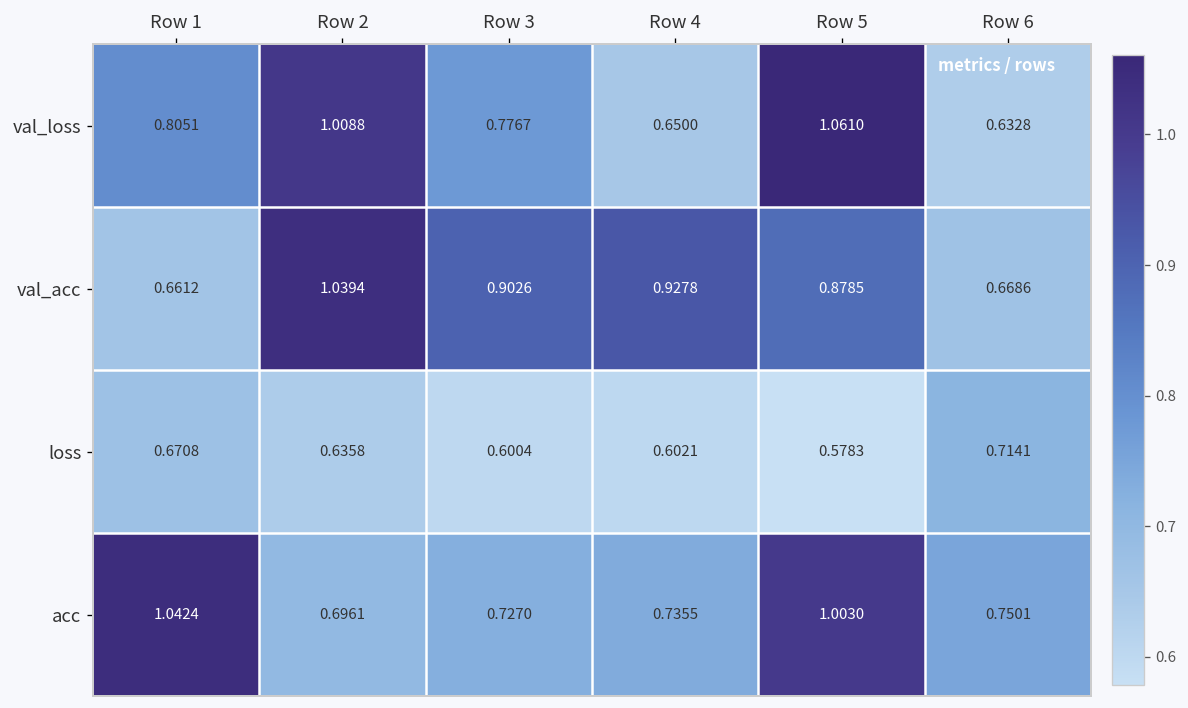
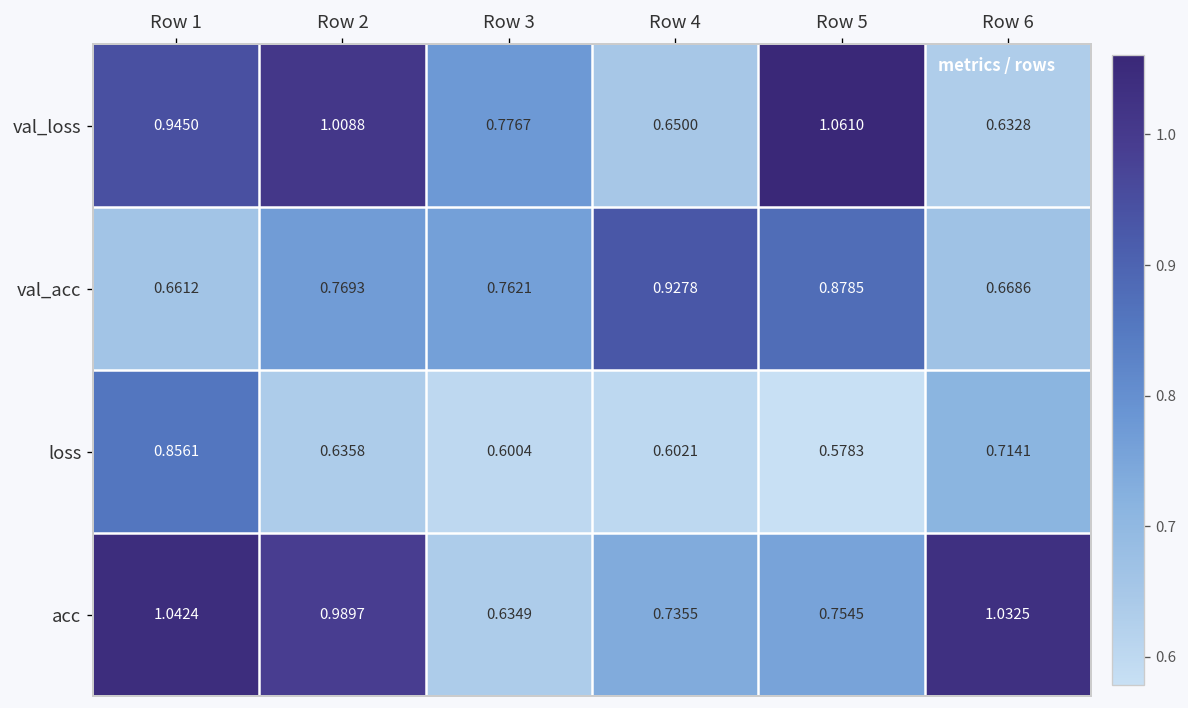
val_loss, Row 1: 0.8051 -> 0.9450
val_acc, Row 2: 1.0394 -> 0.7693
val_acc, Row 3: 0.9026 -> 0.7621
loss, Row 1: 0.6708 -> 0.8561
acc, Row 2: 0.6961 -> 0.9897
acc, Row 3: 0.7270 -> 0.6349
acc, Row 5: 1.0030 -> 0.7545
acc, Row 6: 0.7501 -> 1.0325
